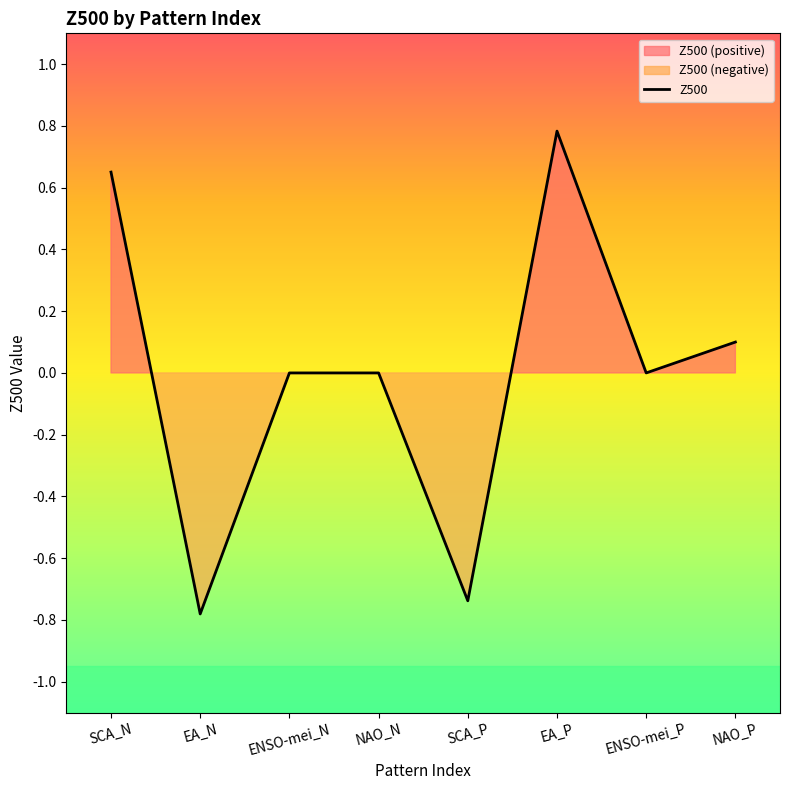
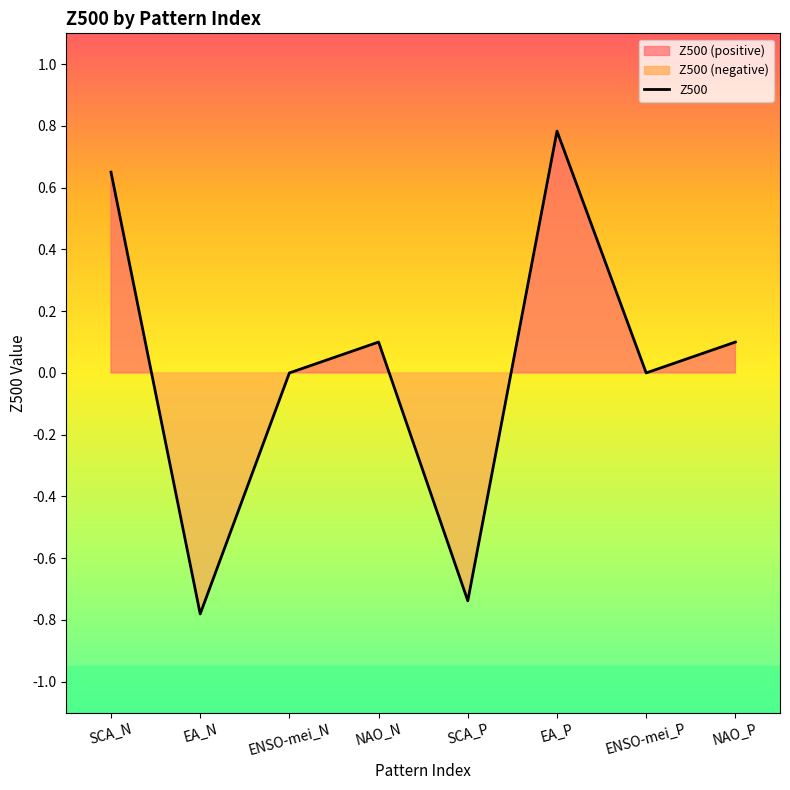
NAO_N: 0.0 -> 0.1
